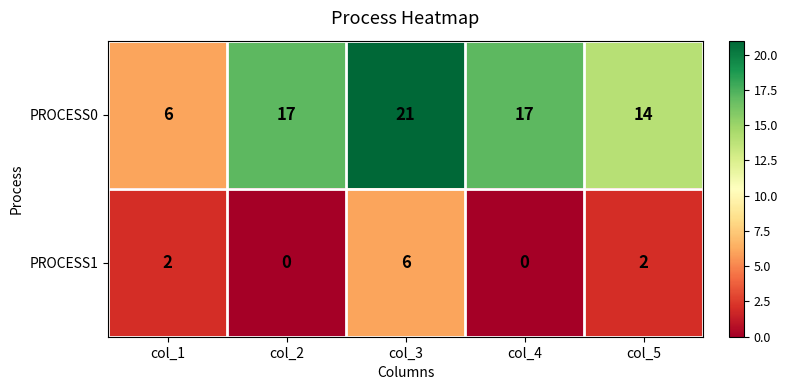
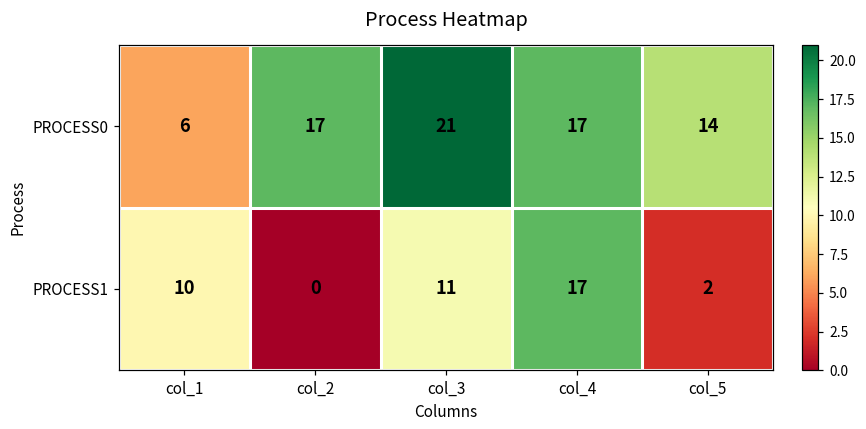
PROCESS1, col_1: 2 -> 10
PROCESS1, col_3: 6 -> 11
PROCESS1, col_4: 0 -> 17
